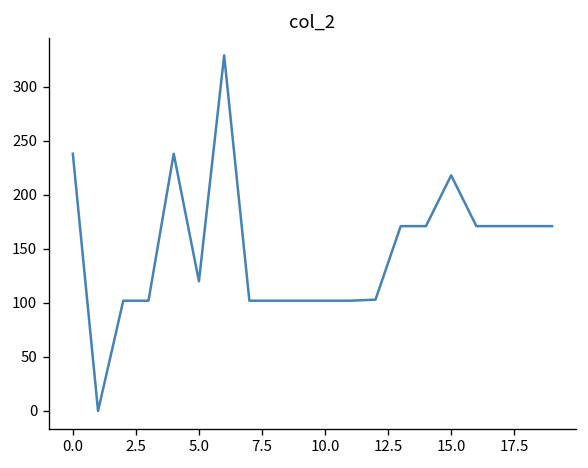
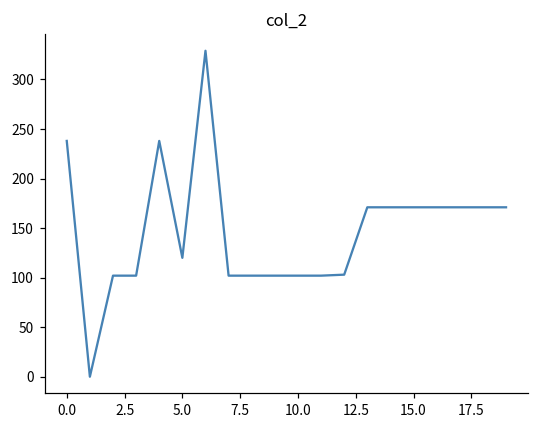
15.0: 220 -> 170
